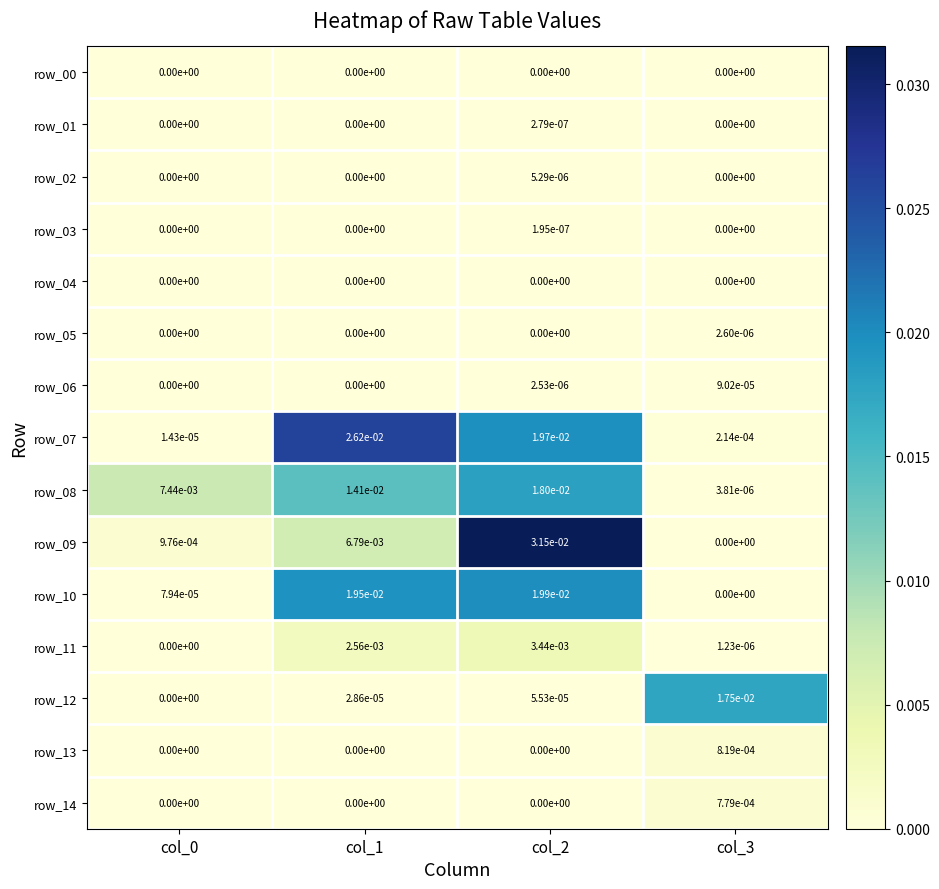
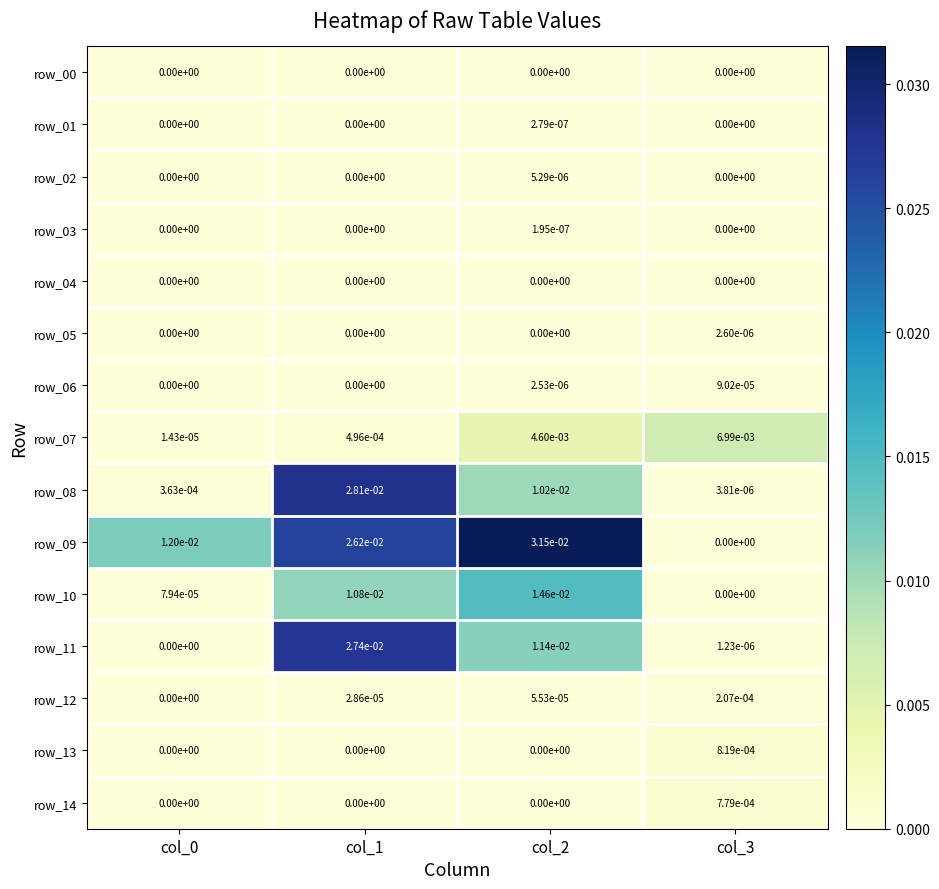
row_07, col_1: 2.62e-02 -> 4.96e-04
row_07, col_2: 1.97e-02 -> 4.60e-03
row_07, col_3: 2.14e-04 -> 6.99e-03
row_08, col_0: 7.44e-03 -> 3.63e-04
row_08, col_1: 1.41e-02 -> 2.81e-02
row_08, col_2: 1.80e-02 -> 1.02e-02
row_09, col_0: 9.76e-04 -> 1.20e-02
row_09, col_1: 6.79e-03 -> 2.62e-02
row_10, col_1: 1.95e-02 -> 1.08e-02
row_10, col_2: 1.99e-02 -> 1.46e-02
row_11, col_1: 2.56e-03 -> 2.74e-02
row_11, col_2: 3.44e-03 -> 1.14e-02
row_12, col_3: 1.75e-02 -> 2.07e-04
